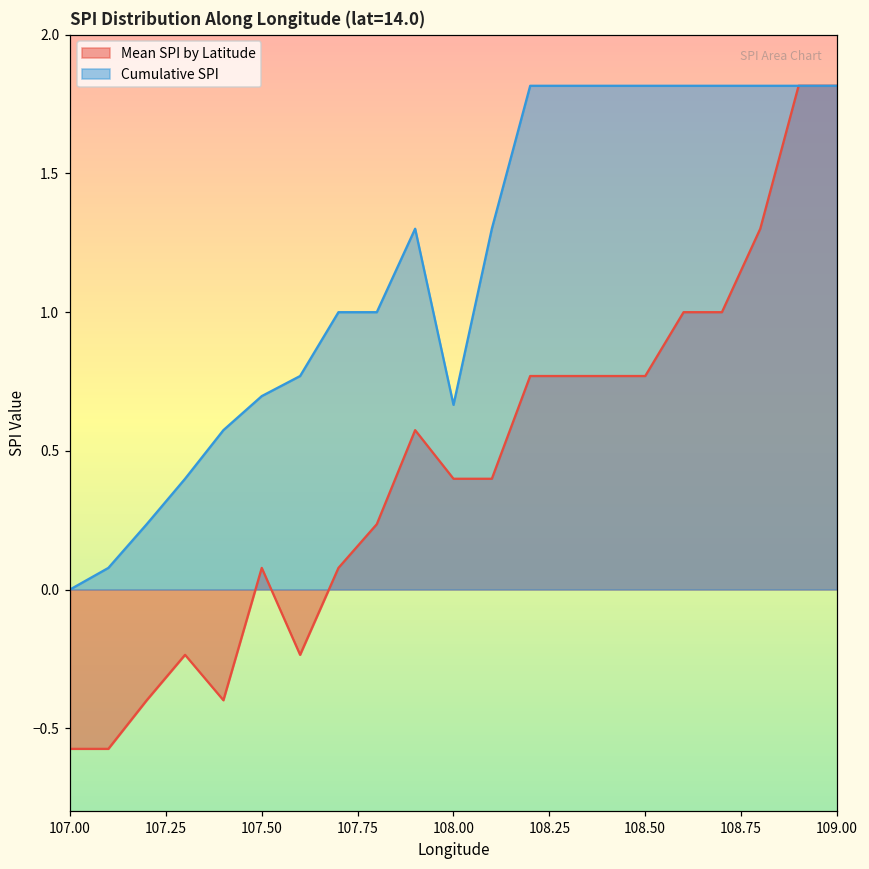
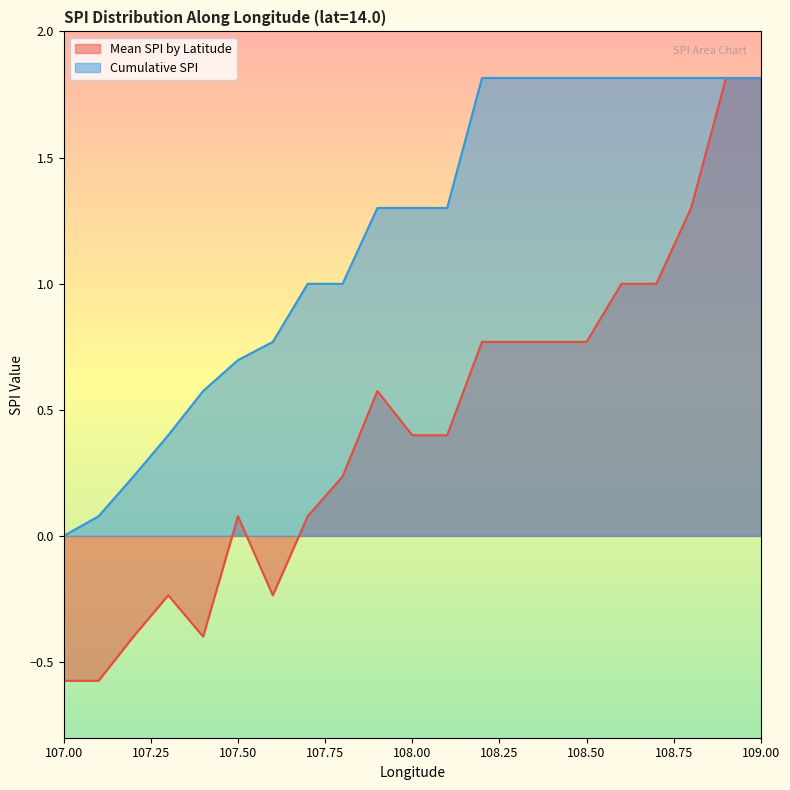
Cumulative SPI, 108.00: 0.67 -> 1.30
